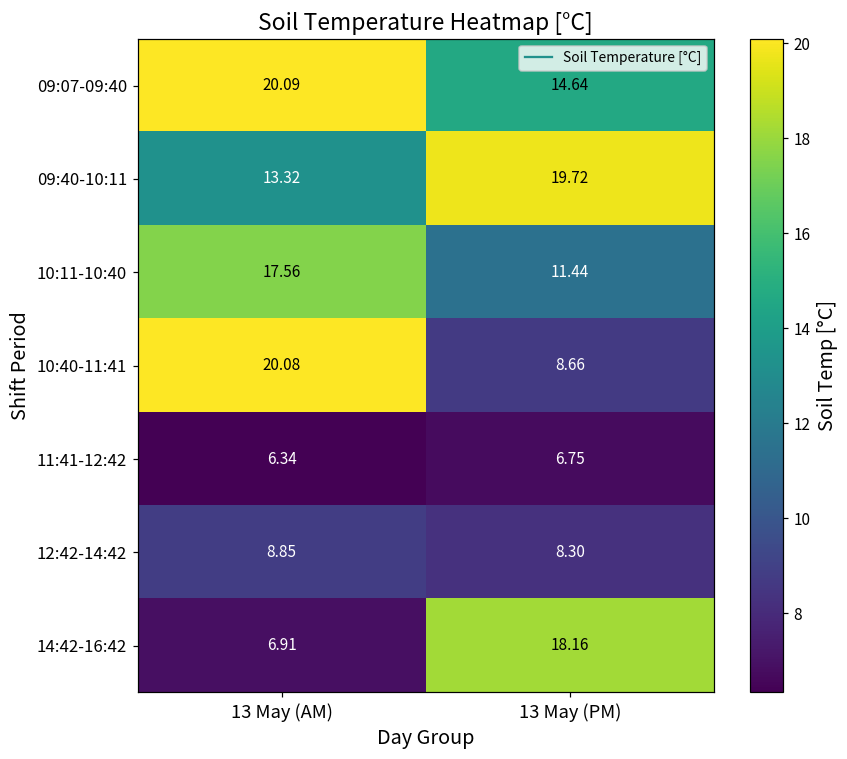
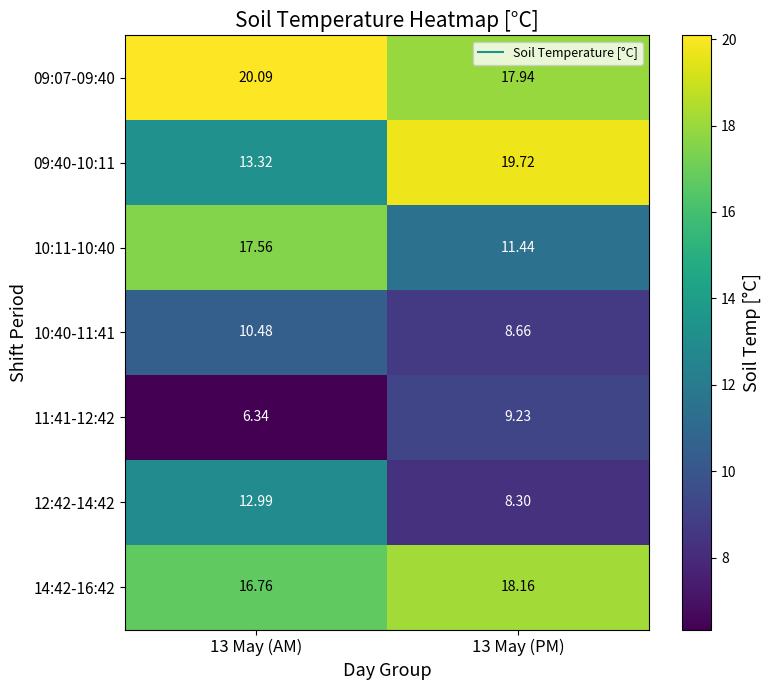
09:07-09:40, 13 May (PM): 14.64 -> 17.94
10:40-11:41, 13 May (AM): 20.08 -> 10.48
11:41-12:42, 13 May (PM): 6.75 -> 9.23
12:42-14:42, 13 May (AM): 8.85 -> 12.99
14:42-16:42, 13 May (AM): 6.91 -> 16.76
